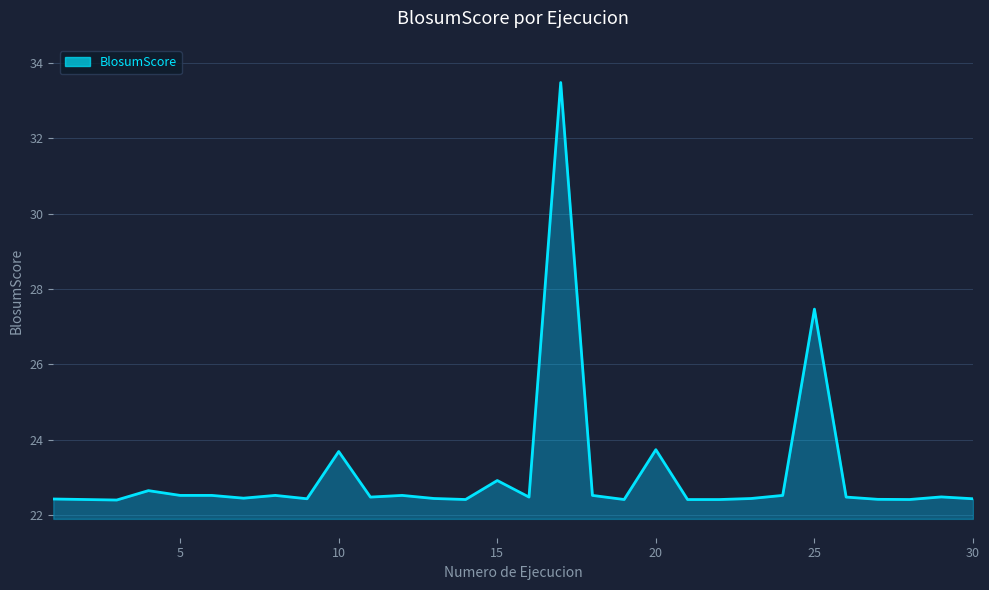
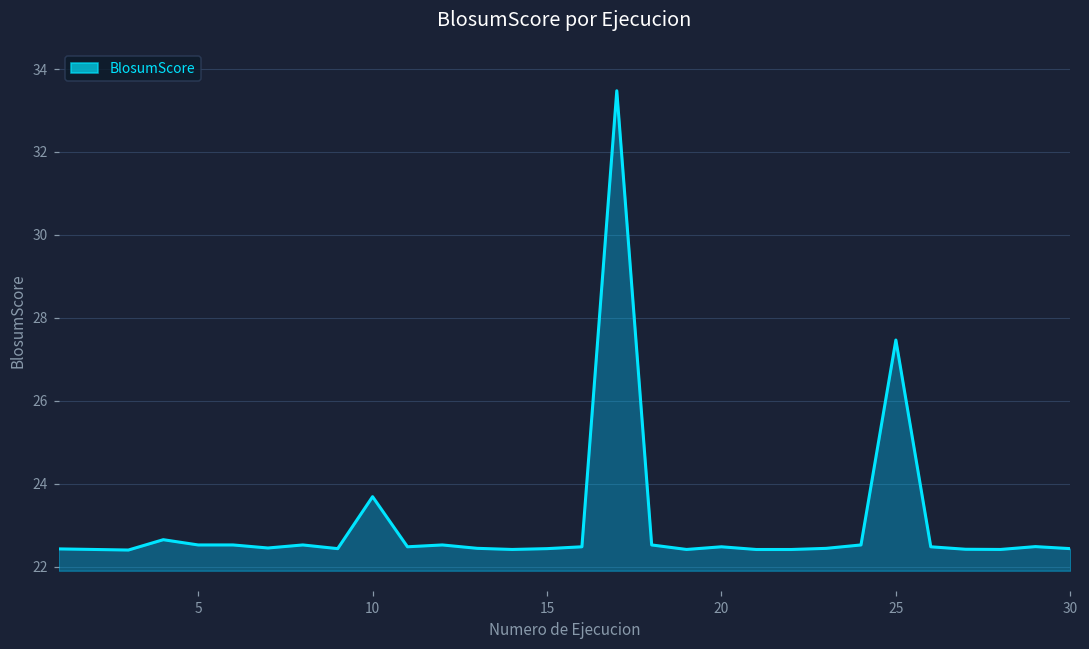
15: 22.9 -> 22.4
20: 23.7 -> 22.5
